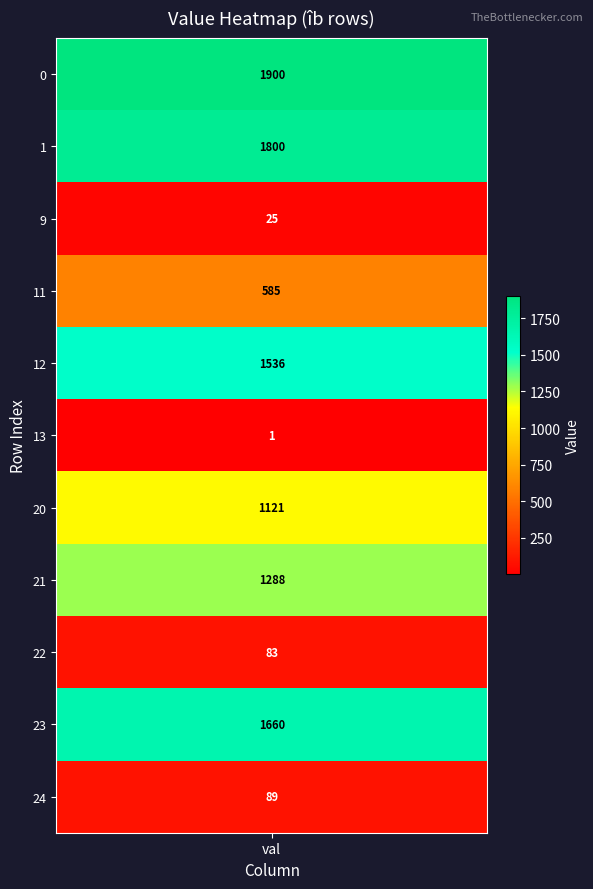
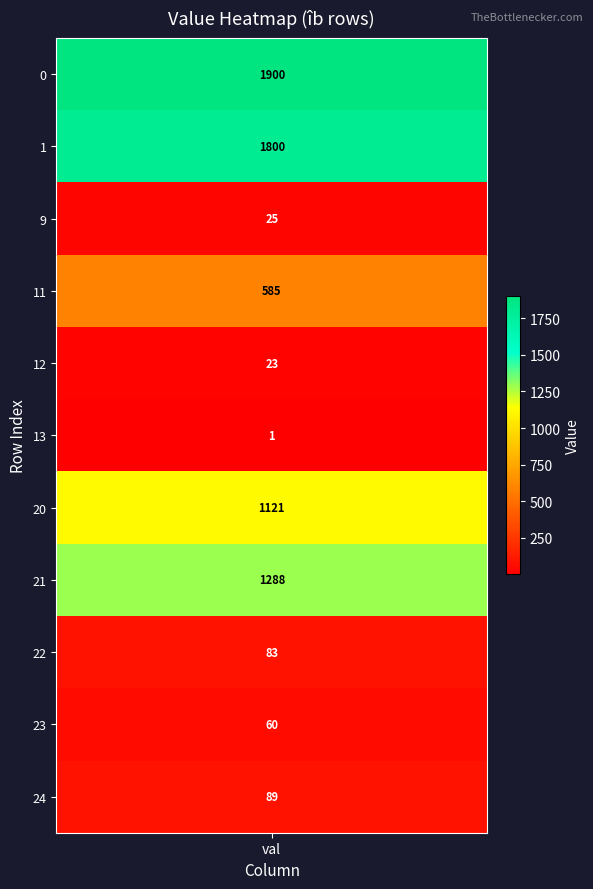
12, val: 1536 -> 23
23, val: 1660 -> 60
